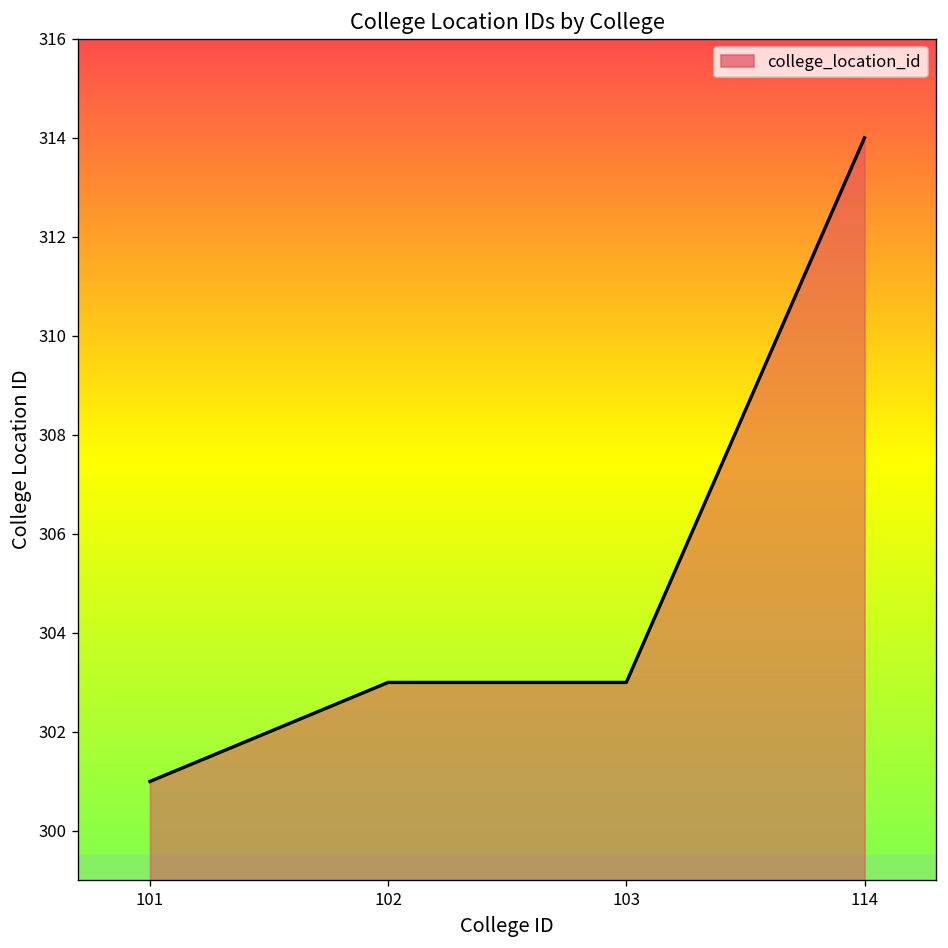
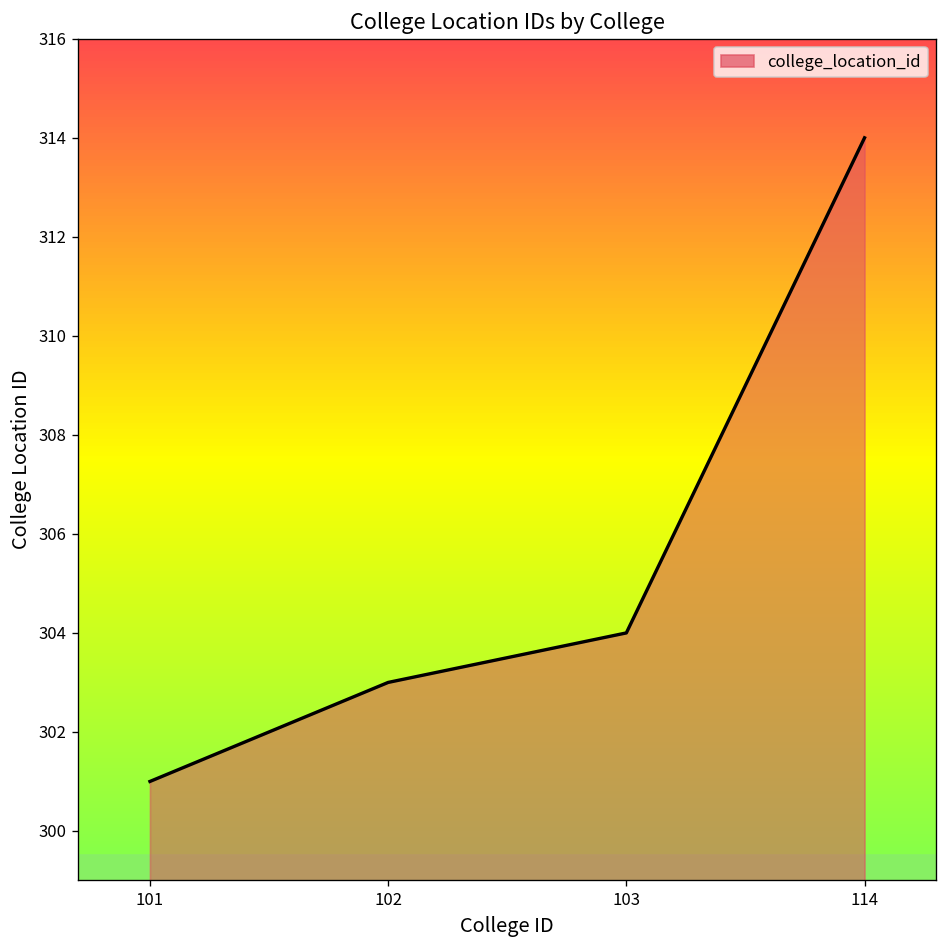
103: 303 -> 304
